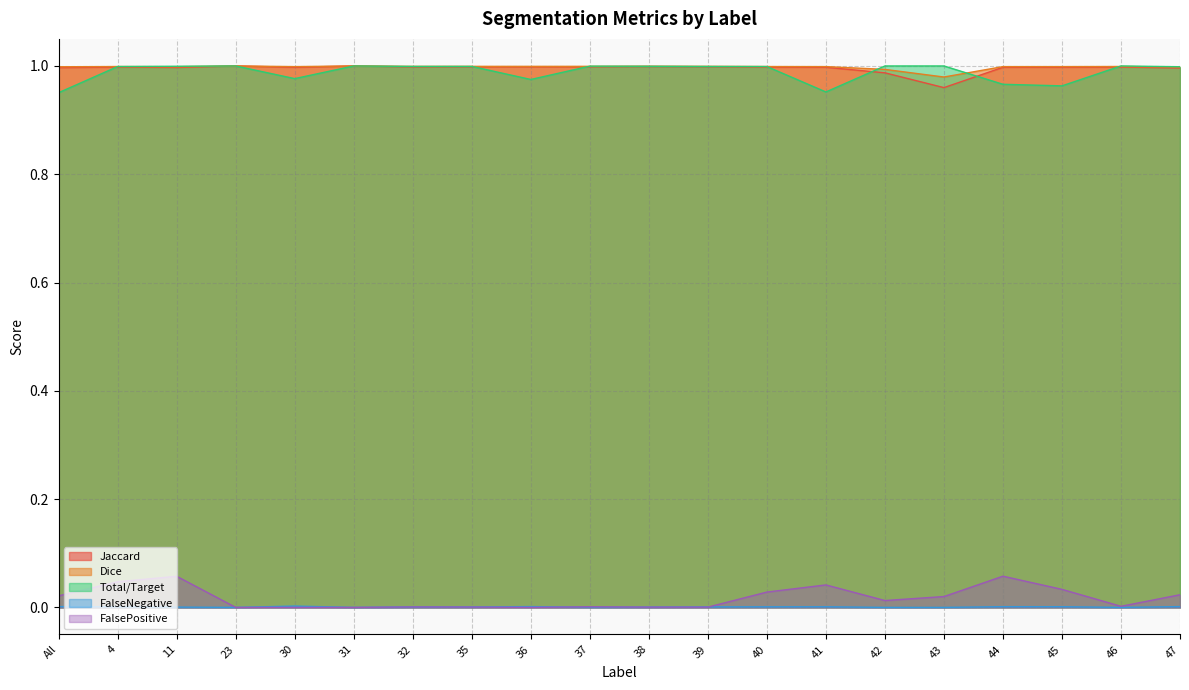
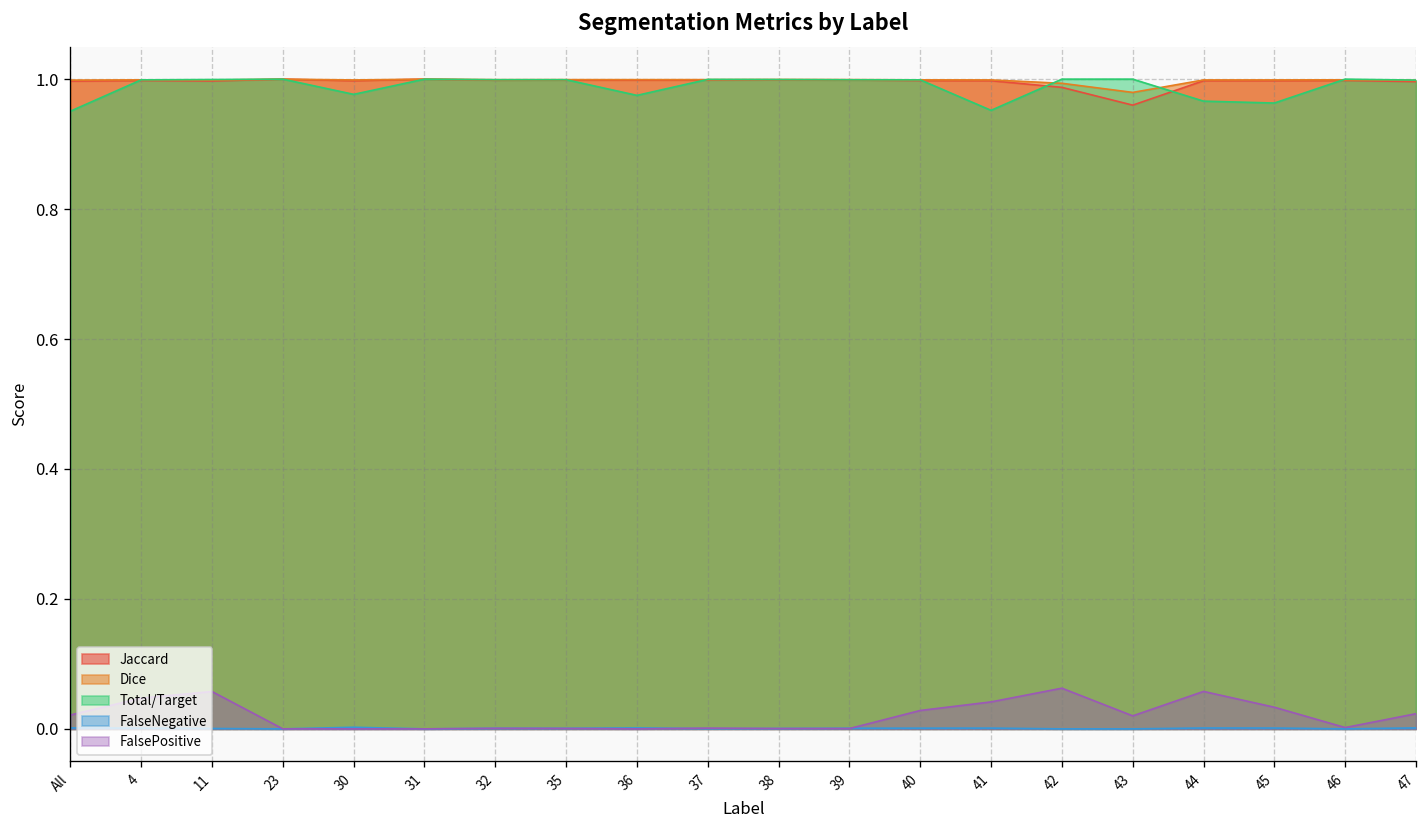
FalsePositive, 42: 0.01 -> 0.06
